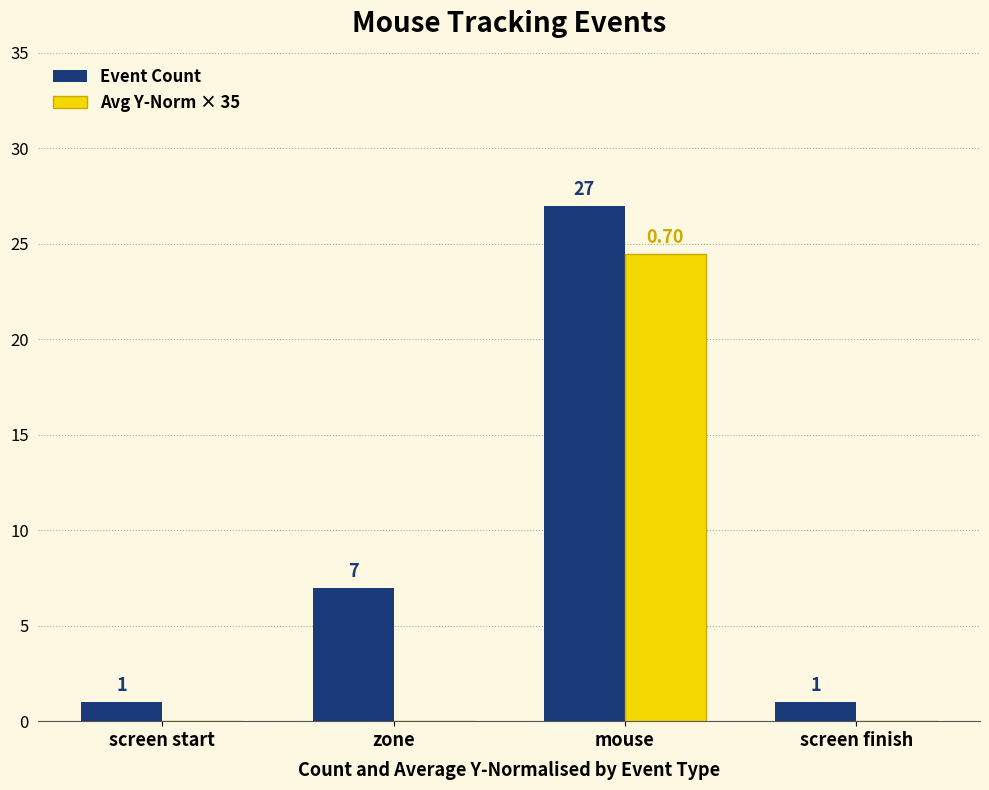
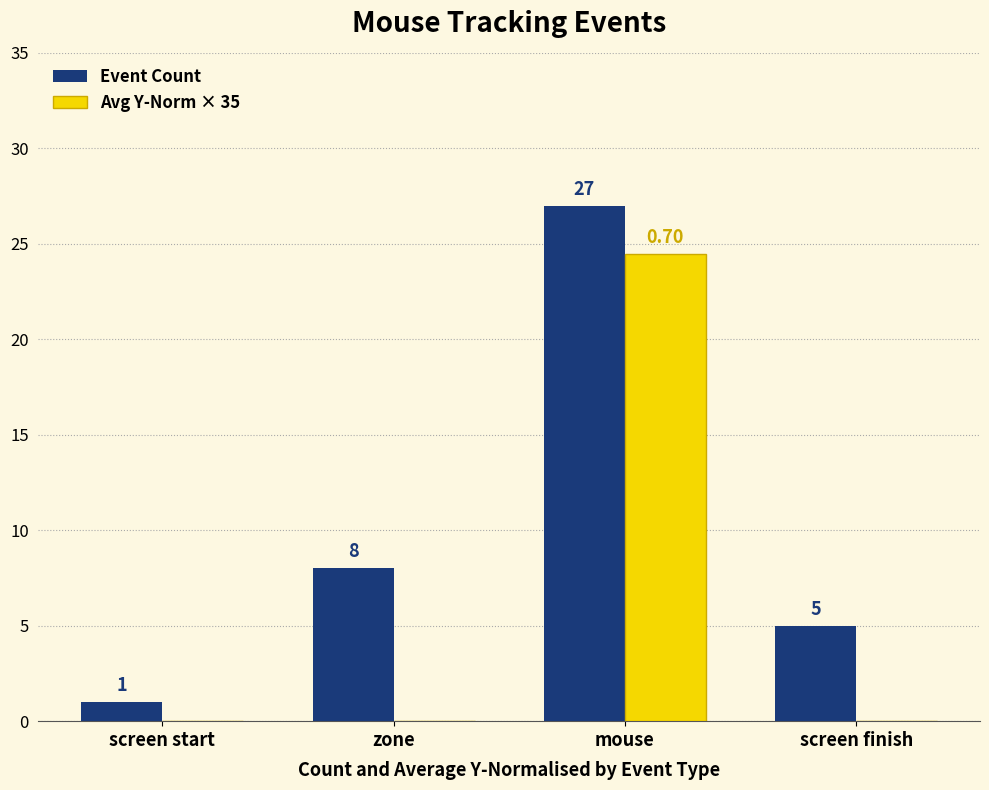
Event Count, zone: 7 -> 8
Event Count, screen finish: 1 -> 5
